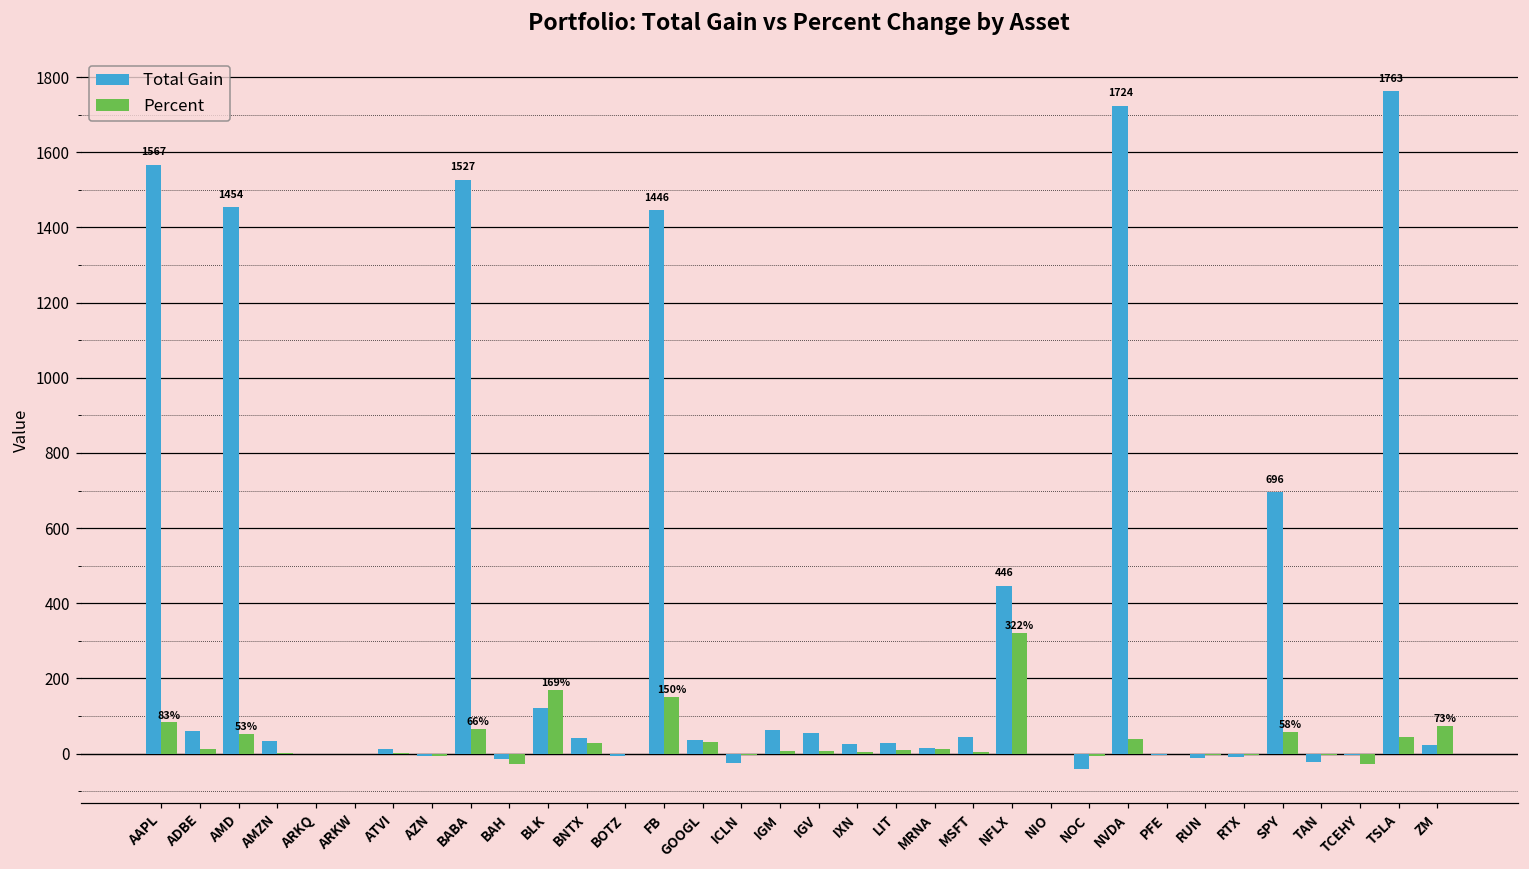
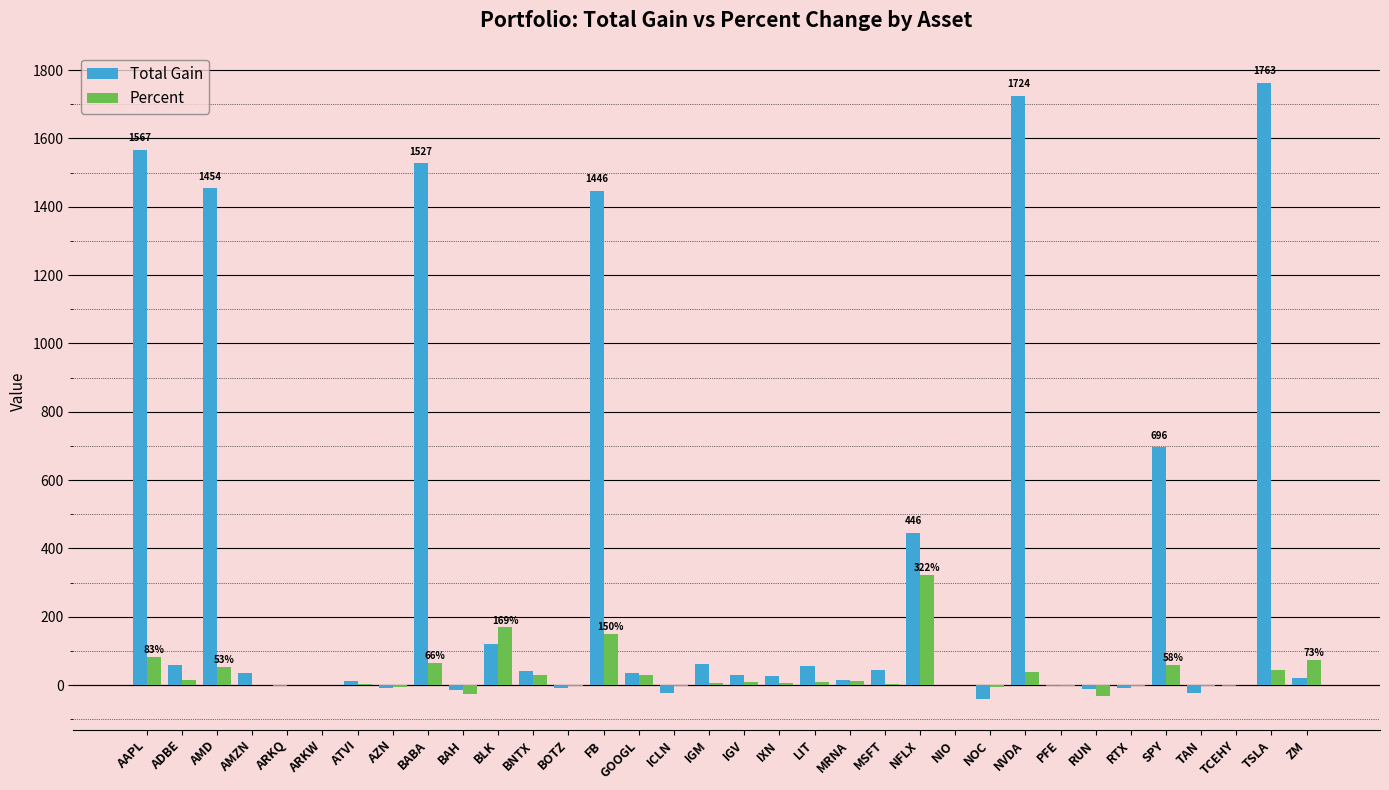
Total Gain, IGV: 60 -> 30
Total Gain, LIT: 30 -> 50
Percent, RUN: 0 -> -30
Percent, TCEHY: -30 -> 0
